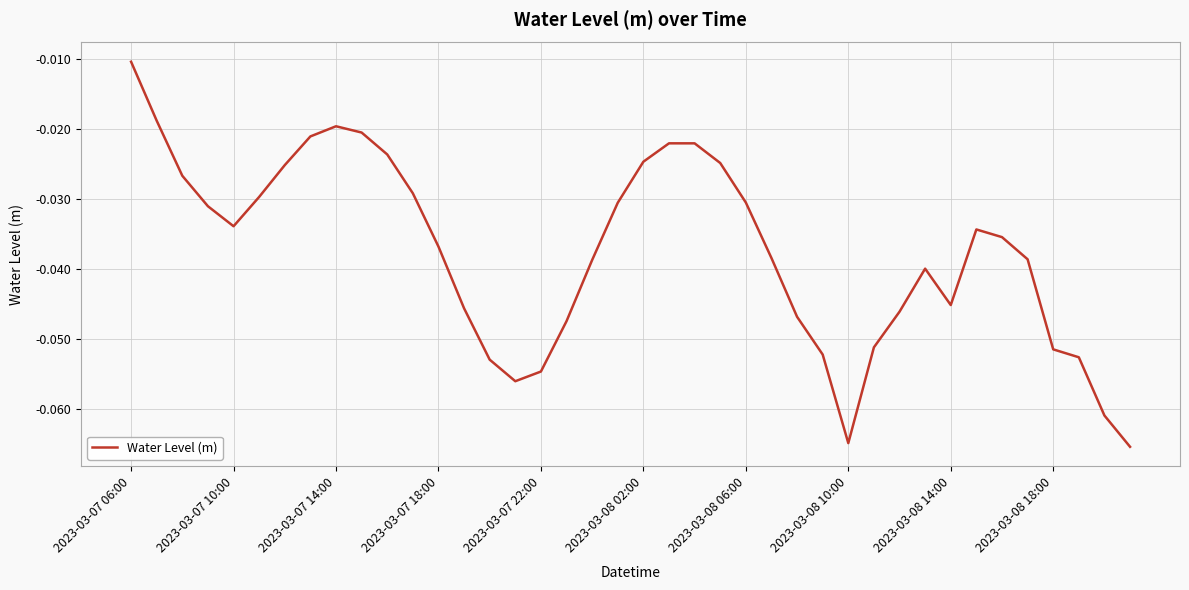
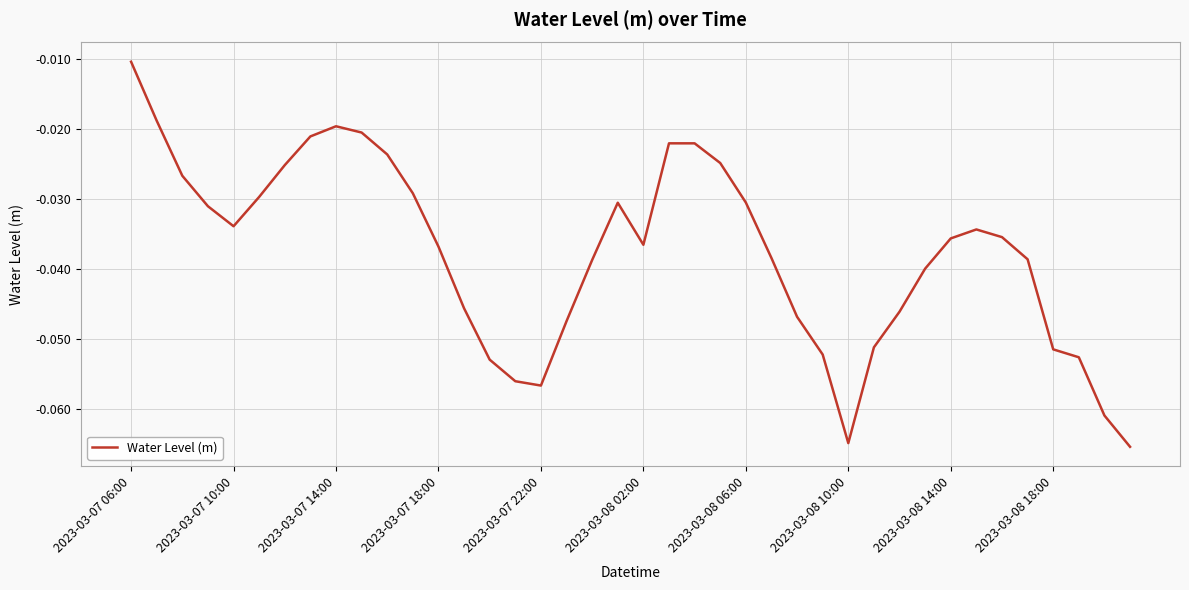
2023-03-07 22:00: -0.055 -> -0.057
2023-03-08 02:00: -0.025 -> -0.037
2023-03-08 14:00: -0.045 -> -0.036
